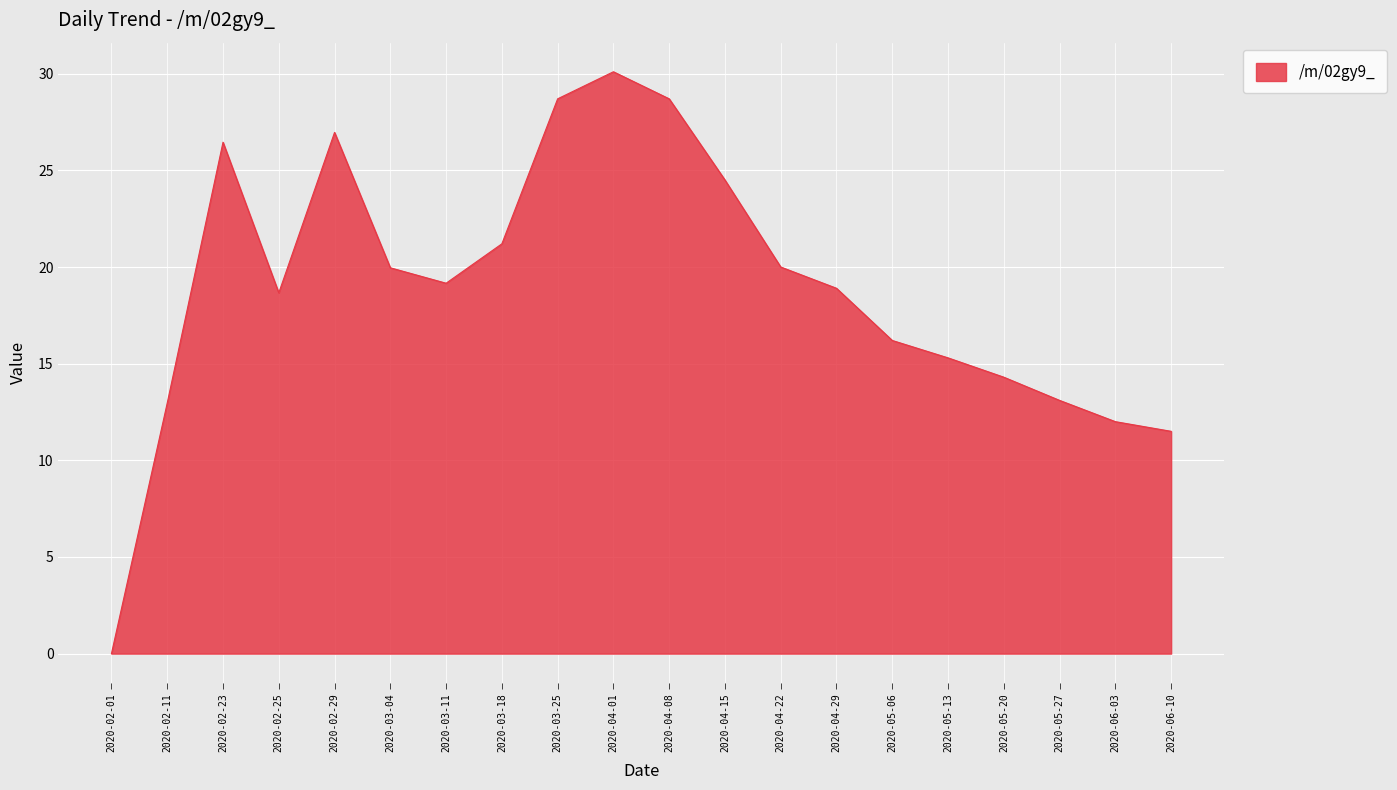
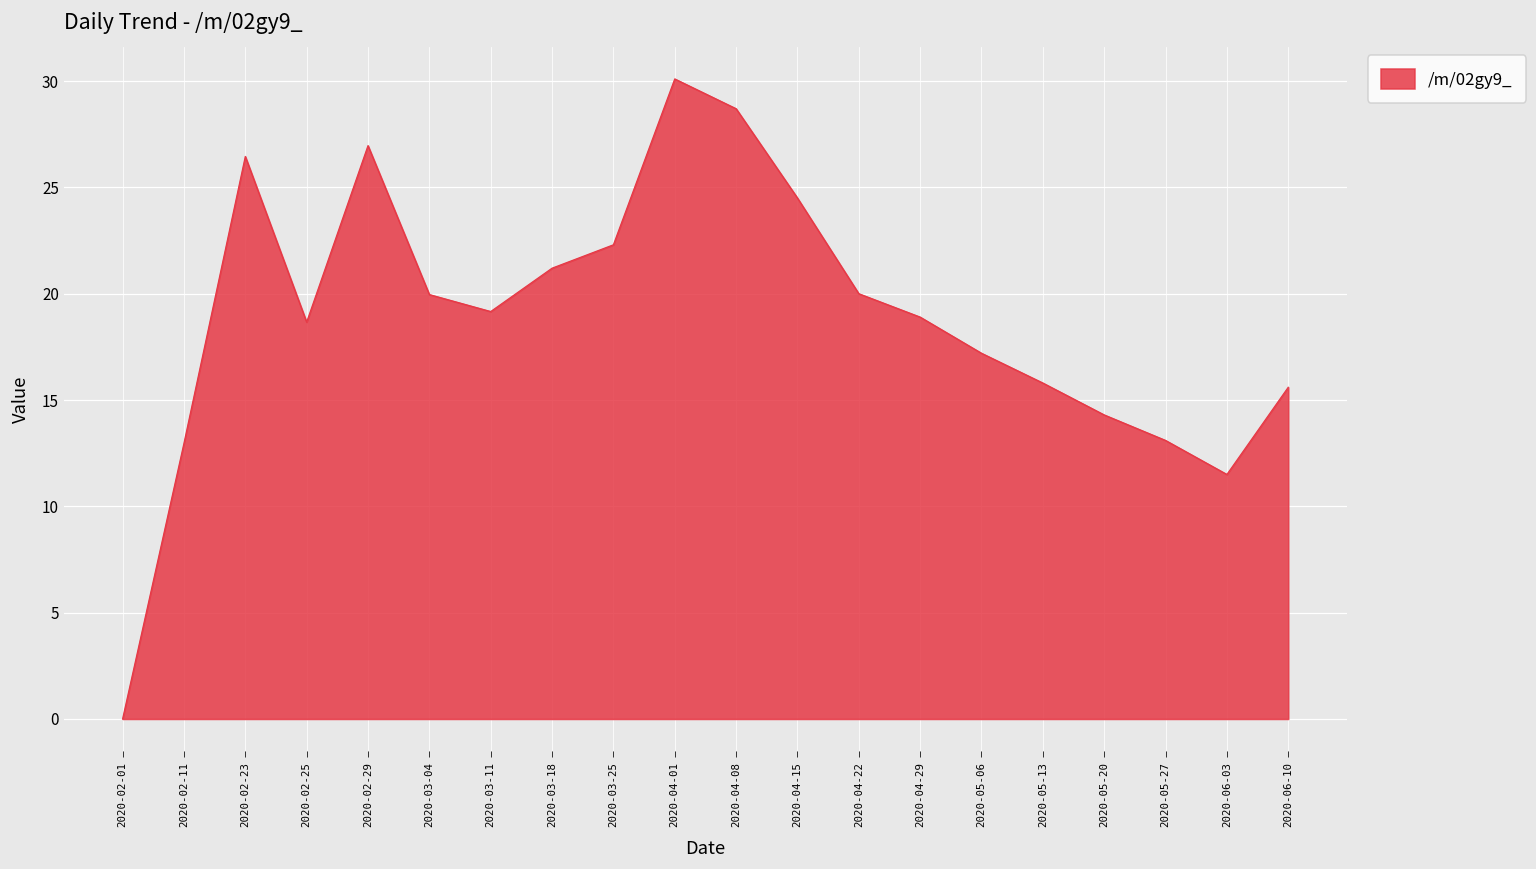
2020-03-25: 28.7 -> 22.3
2020-05-06: 16.2 -> 17.2
2020-05-13: 15.3 -> 15.8
2020-06-03: 12.0 -> 11.5
2020-06-10: 11.5 -> 15.6
